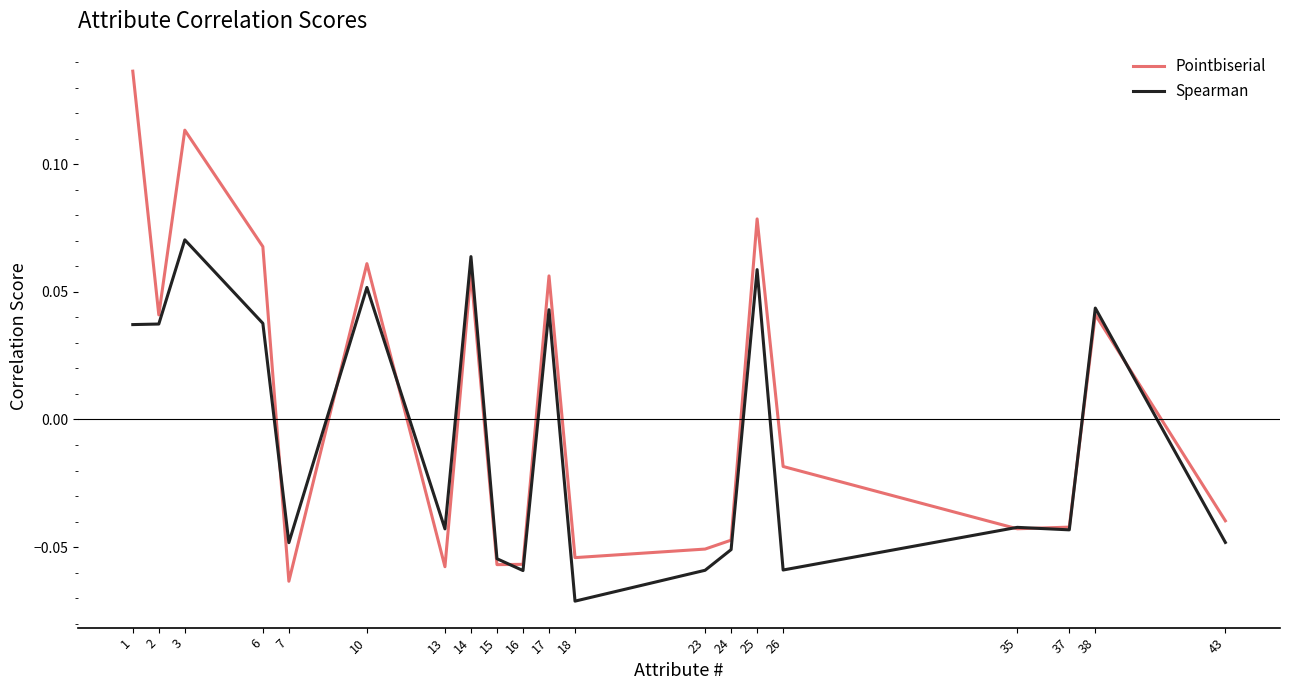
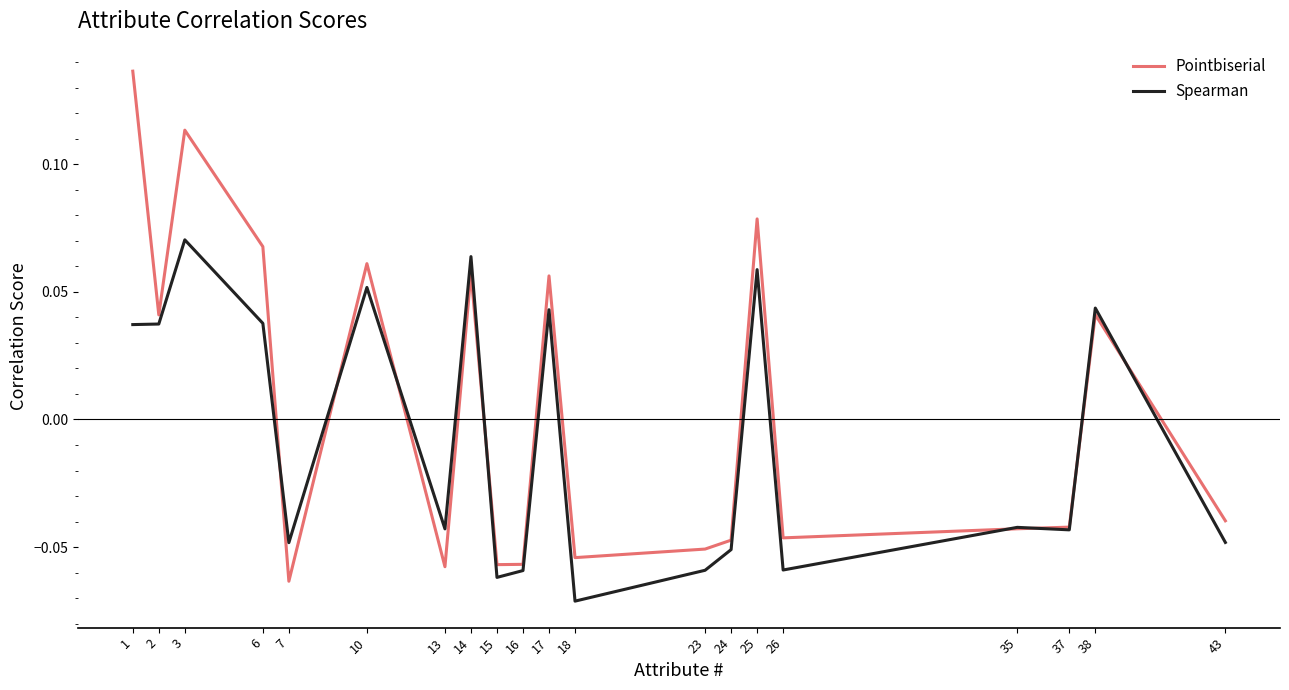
Spearman, 15: -0.055 -> -0.062
Pointbiserial, 26: -0.018 -> -0.046
